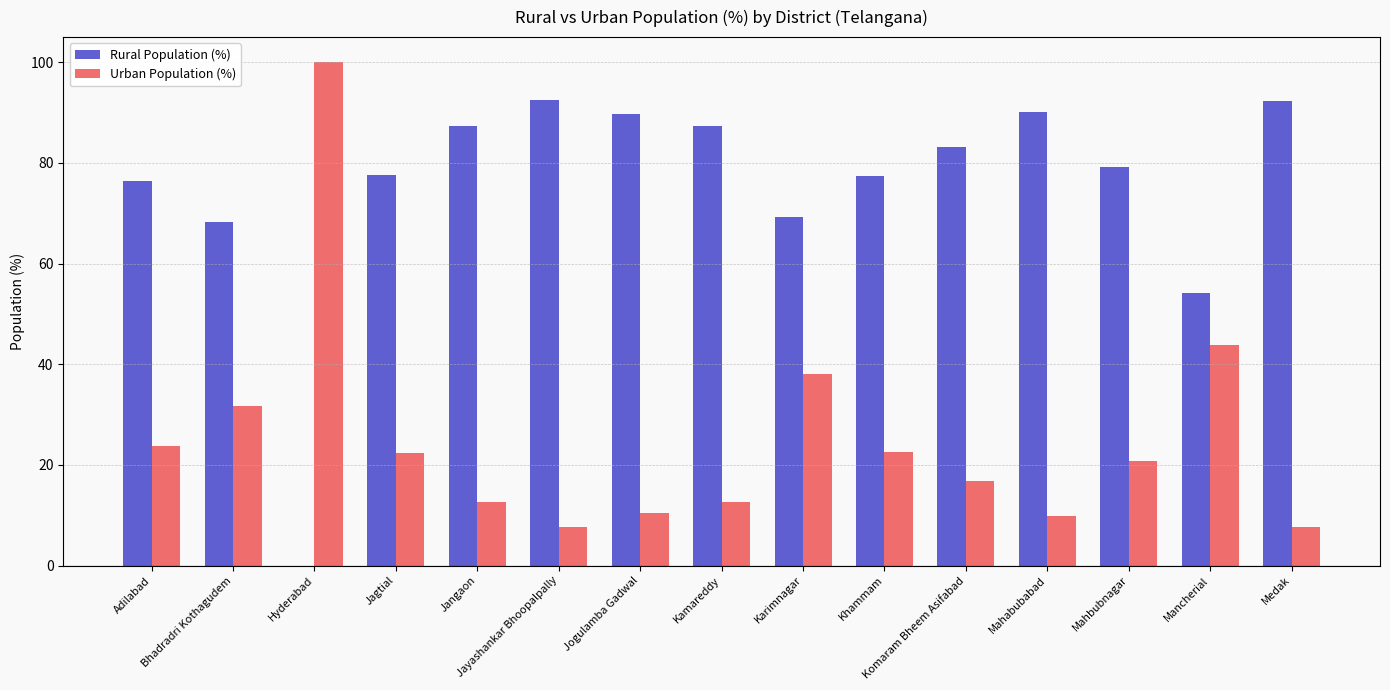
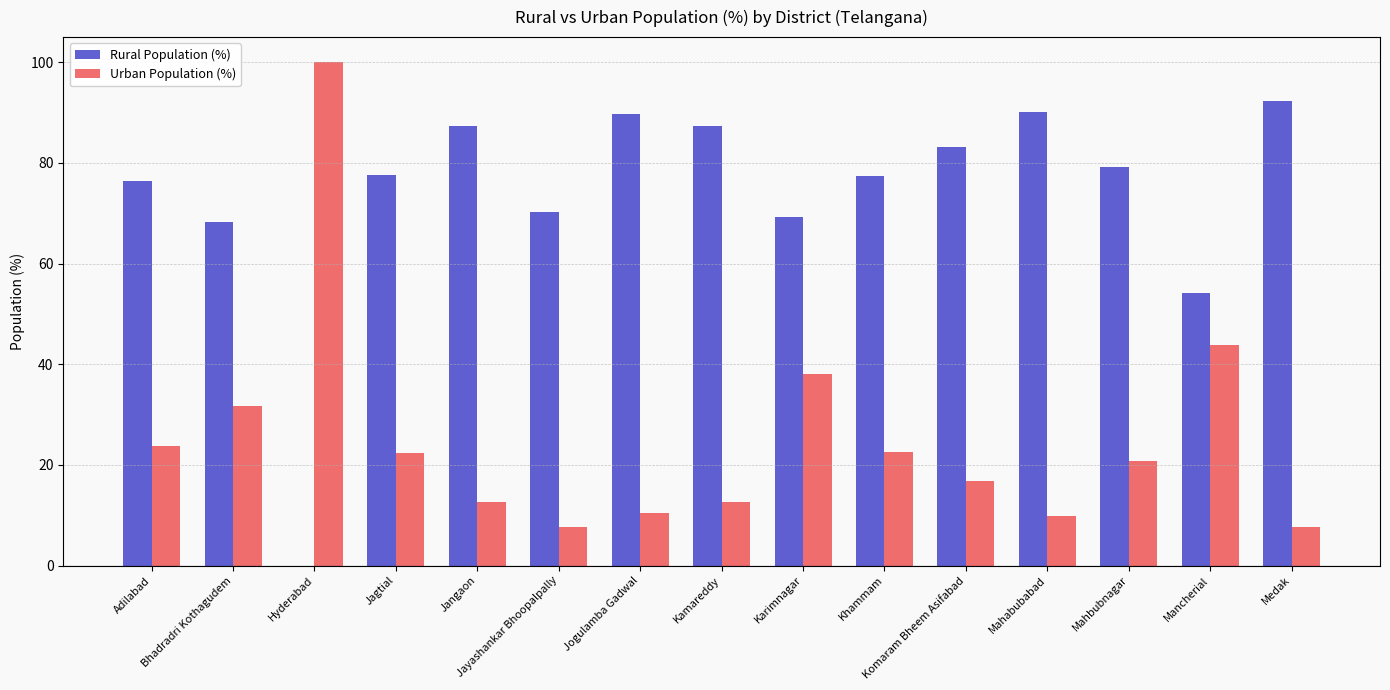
Rural Population (%), Jayashankar Bhoopalpally: 92 -> 70
